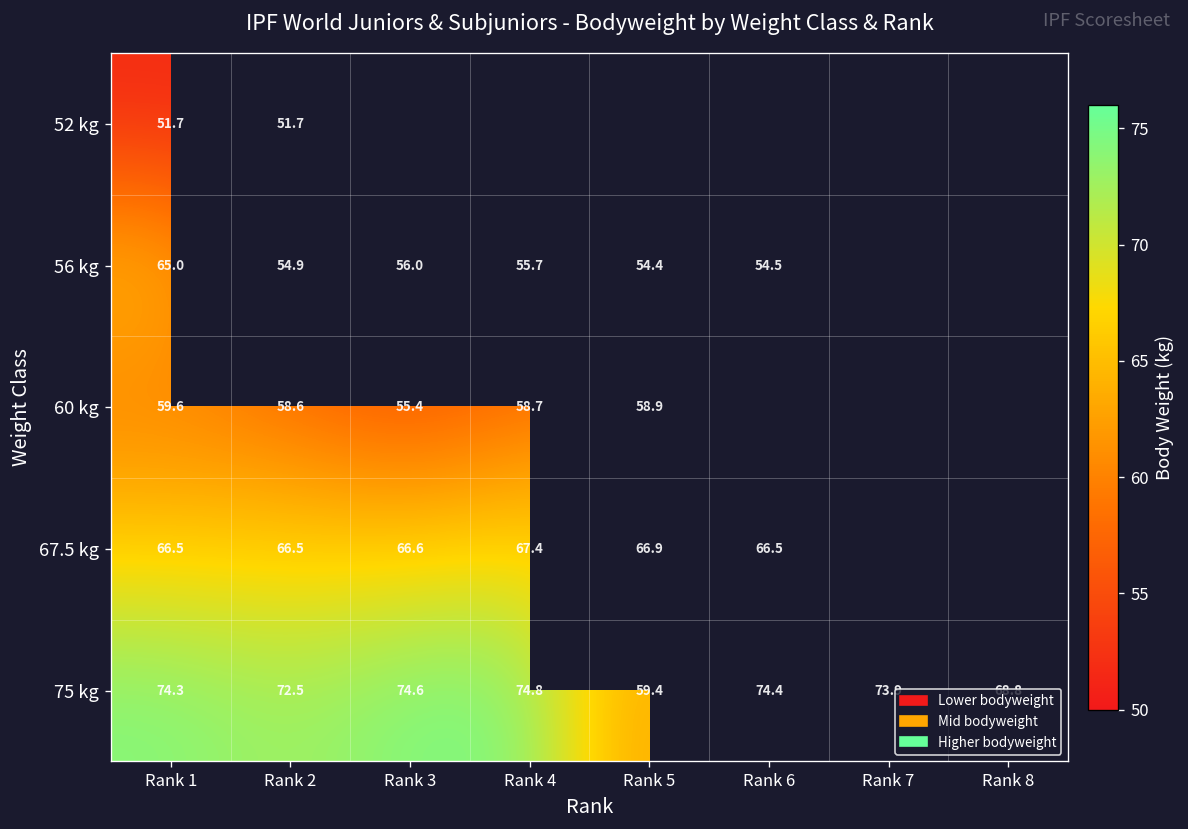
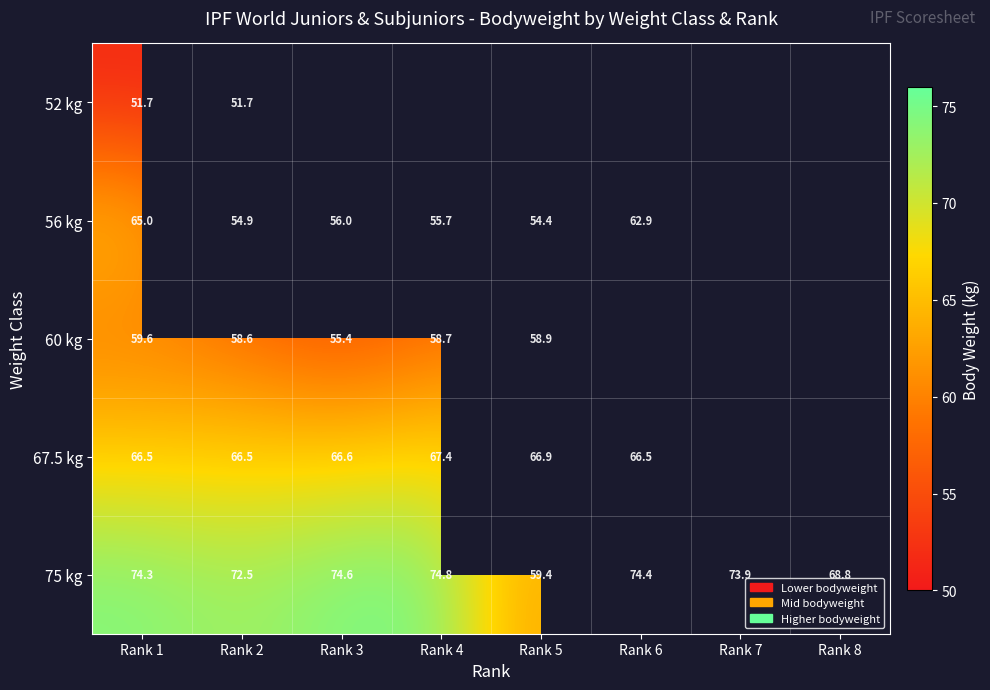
56 kg, Rank 6: 54.5 -> 62.9
